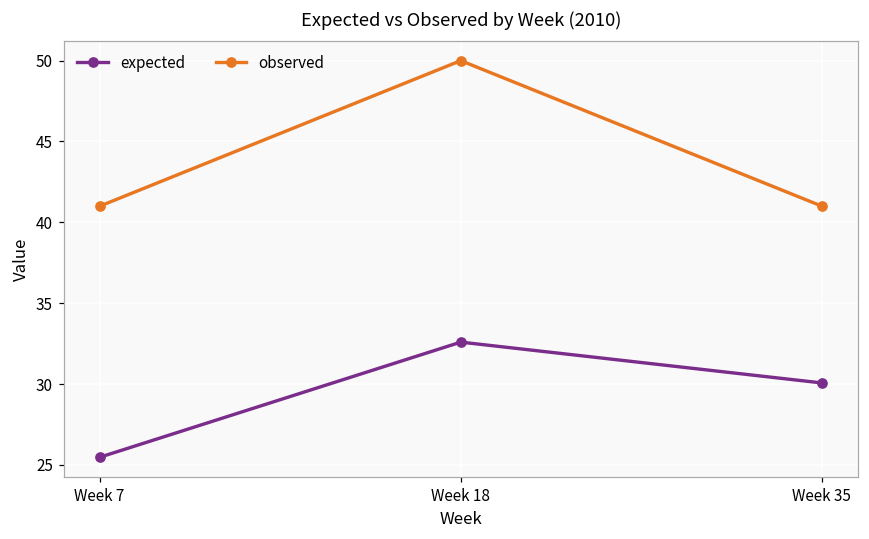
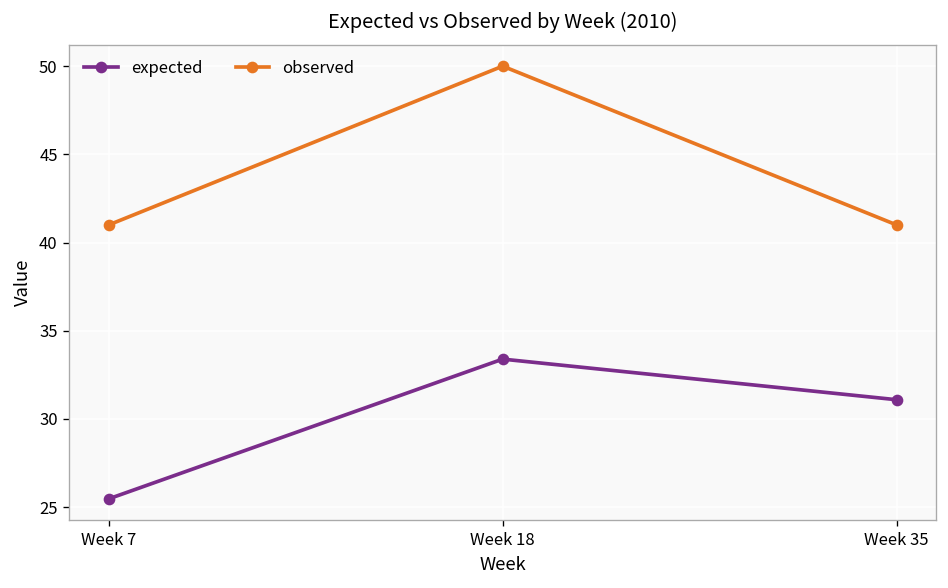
expected, Week 18: 32.6 -> 33.4
expected, Week 35: 30.1 -> 31.1
